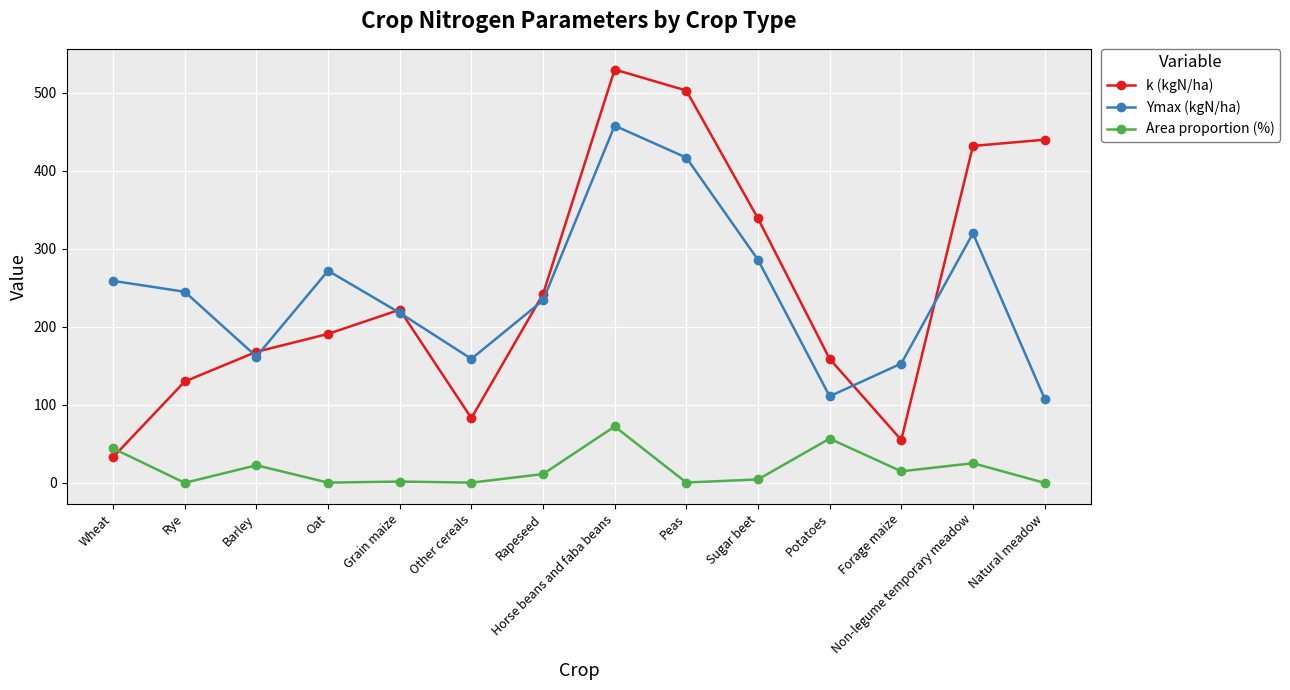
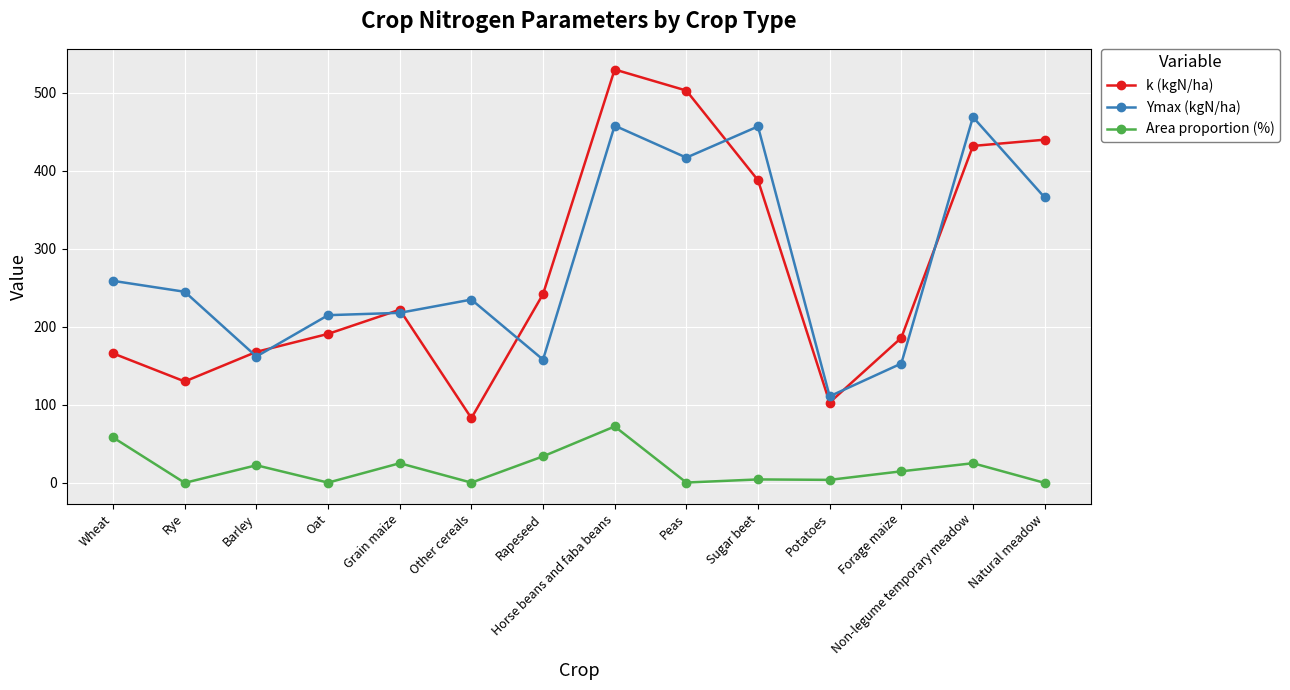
k (kgN/ha), Wheat: 30 -> 170
Area proportion (%), Wheat: 40 -> 60
Ymax (kgN/ha), Oat: 270 -> 220
Area proportion (%), Grain maize: 0 -> 30
Ymax (kgN/ha), Other cereals: 160 -> 240
Ymax (kgN/ha), Rapeseed: 230 -> 160
Area proportion (%), Rapeseed: 10 -> 30
k (kgN/ha), Sugar beet: 340 -> 390
Ymax (kgN/ha), Sugar beet: 290 -> 460
k (kgN/ha), Potatoes: 160 -> 100
Area proportion (%), Potatoes: 60 -> 0
k (kgN/ha), Forage maize: 60 -> 190
Ymax (kgN/ha), Non-legume temporary meadow: 320 -> 470
Ymax (kgN/ha), Natural meadow: 110 -> 370
